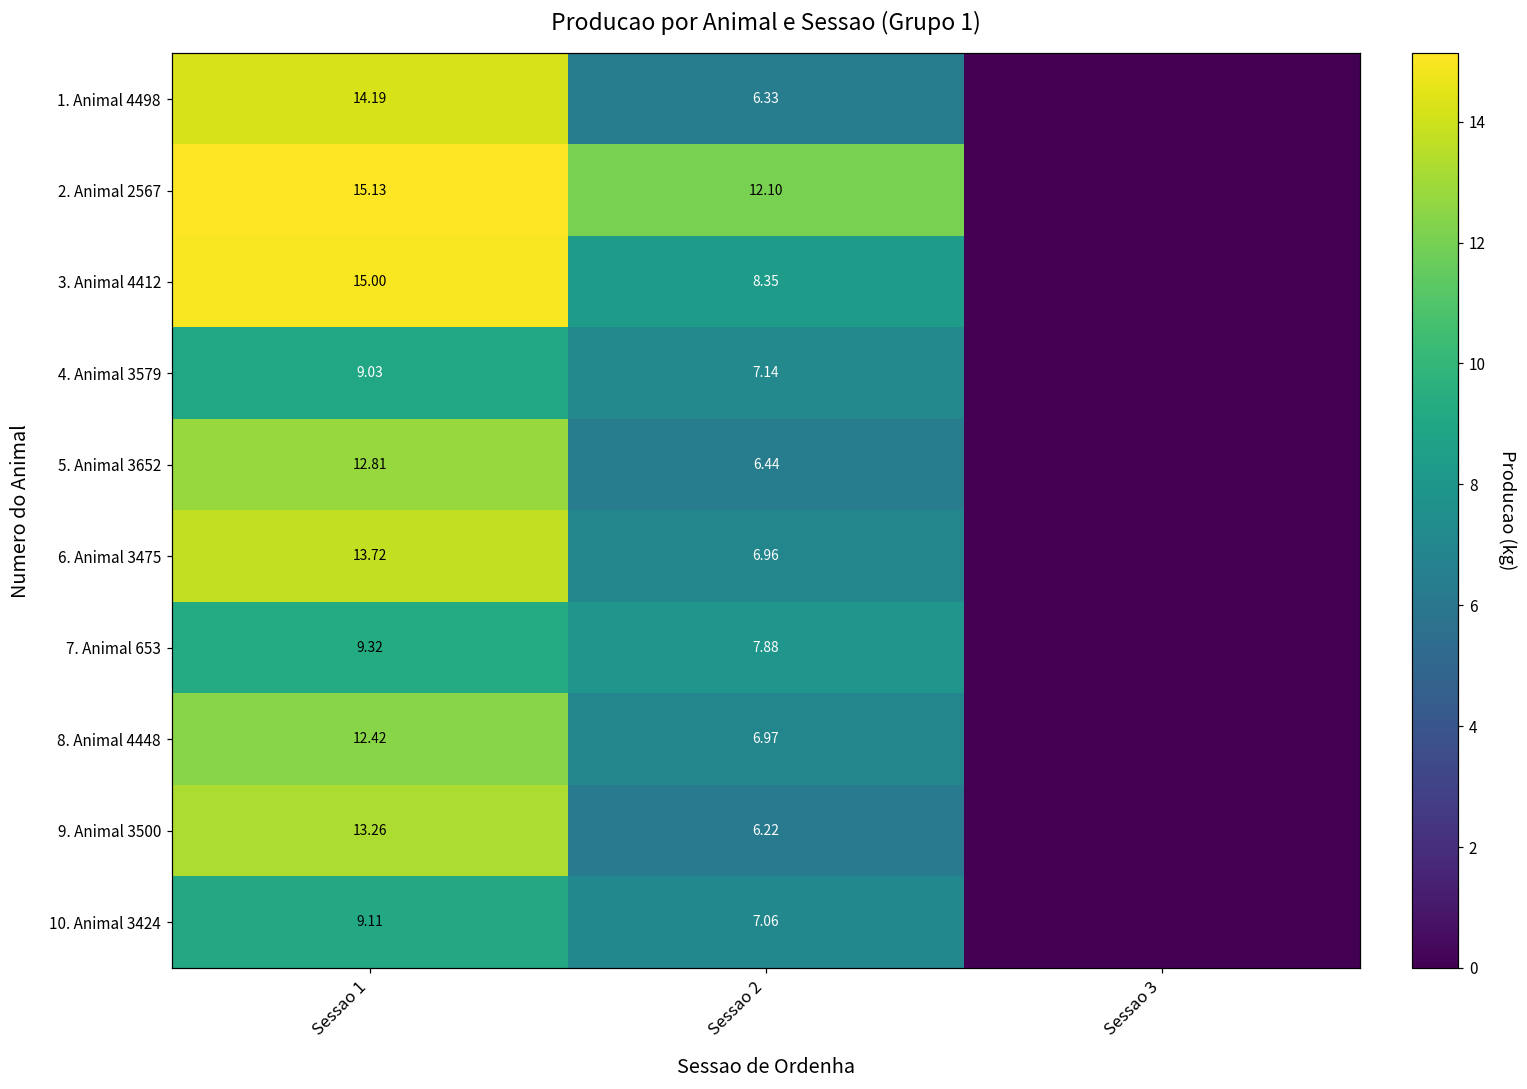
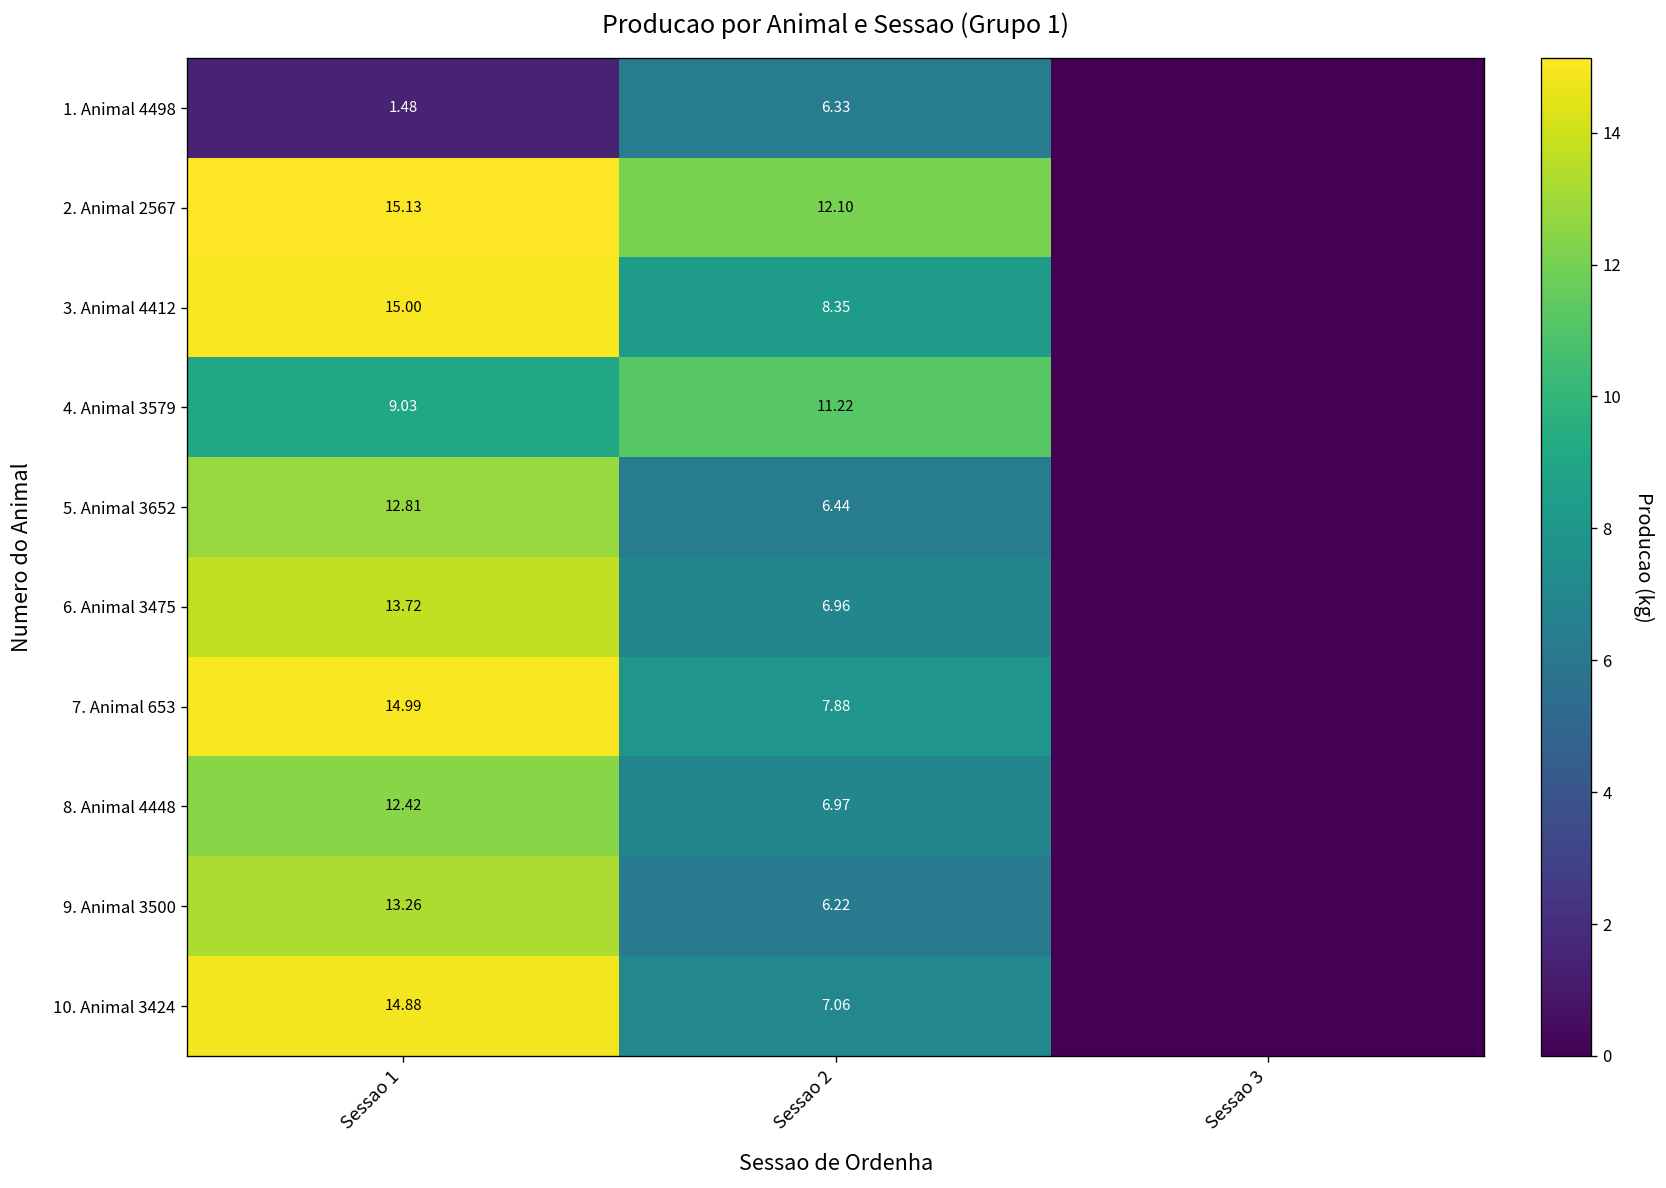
1. Animal 4498, Sessao 1: 14.19 -> 1.48
4. Animal 3579, Sessao 2: 7.14 -> 11.22
7. Animal 653, Sessao 1: 9.32 -> 14.99
10. Animal 3424, Sessao 1: 9.11 -> 14.88
